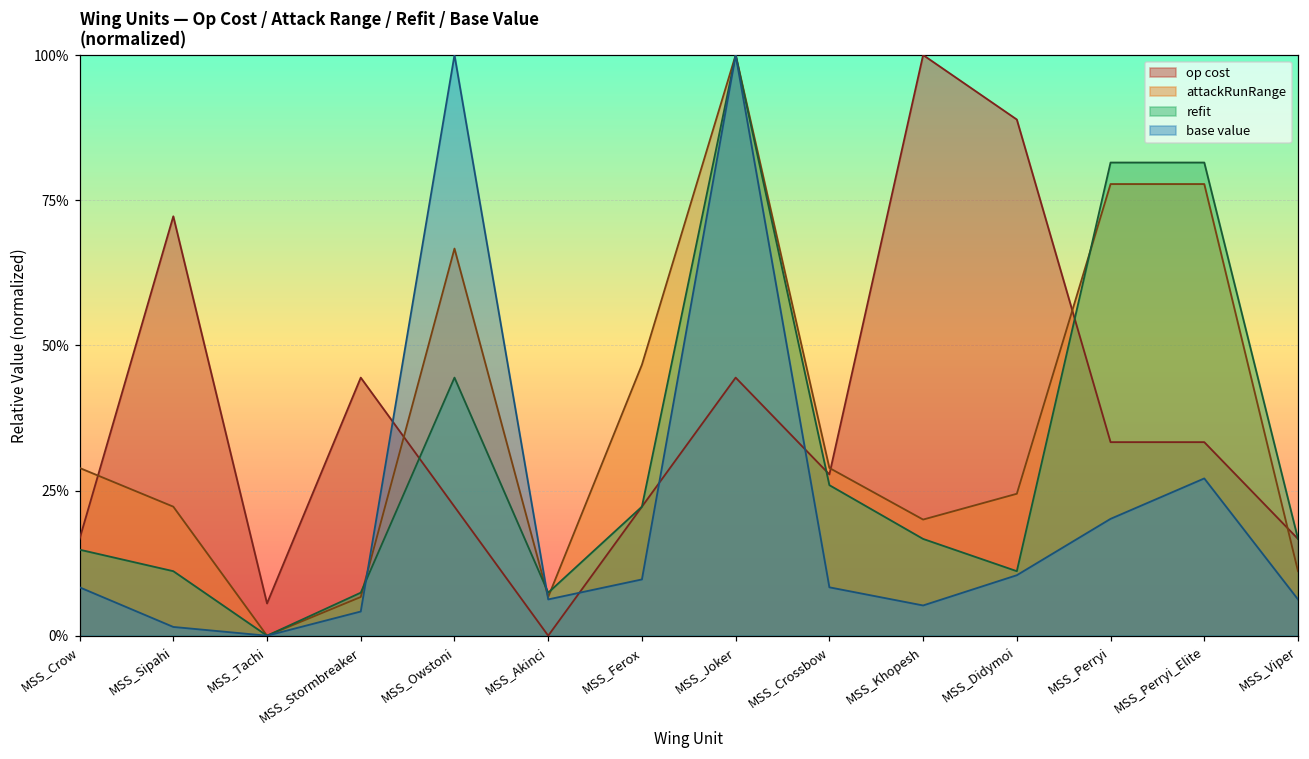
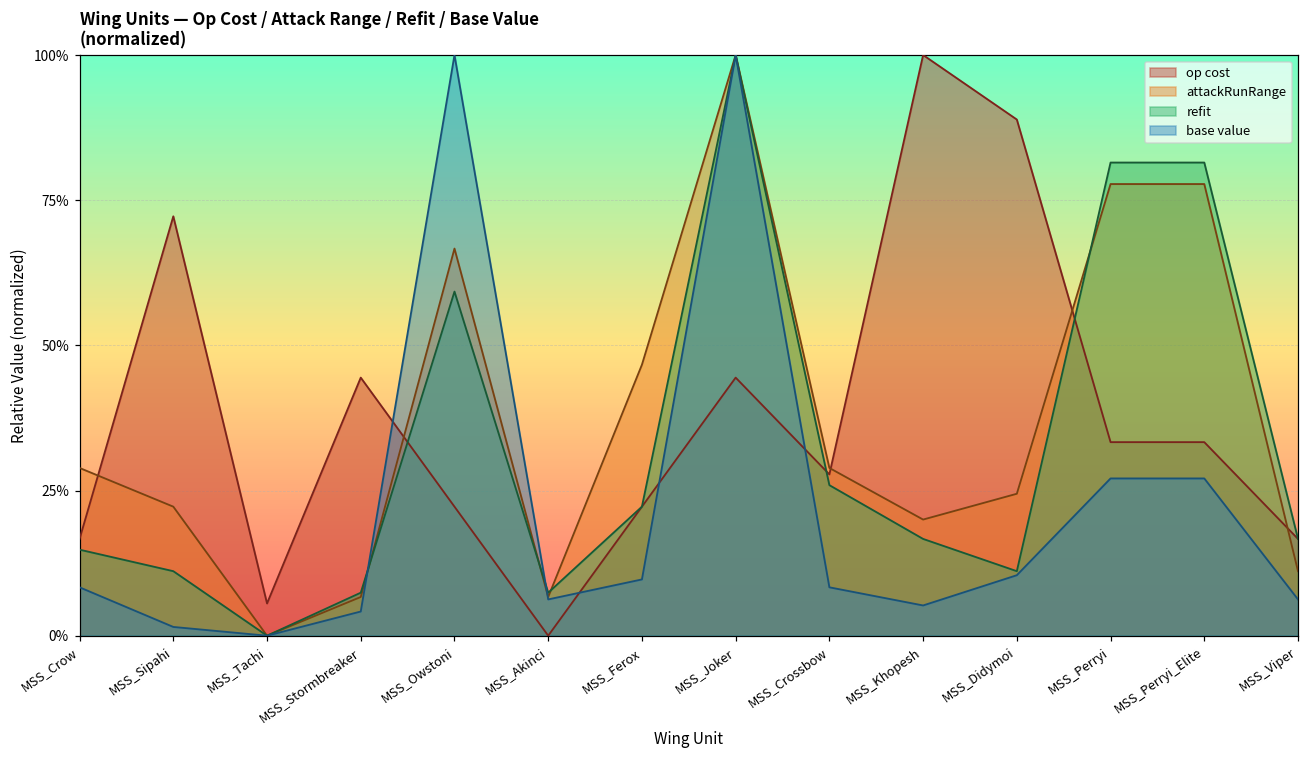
refit, MSS_Owstoni: 44% -> 59%
base value, MSS_Perryi: 20% -> 27%
